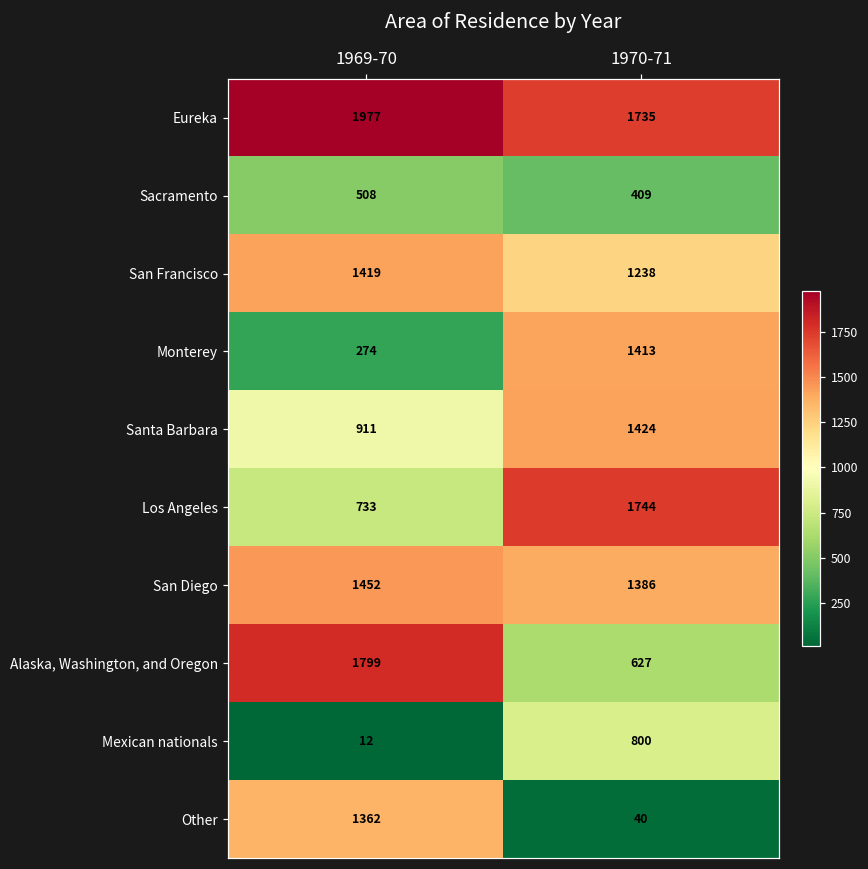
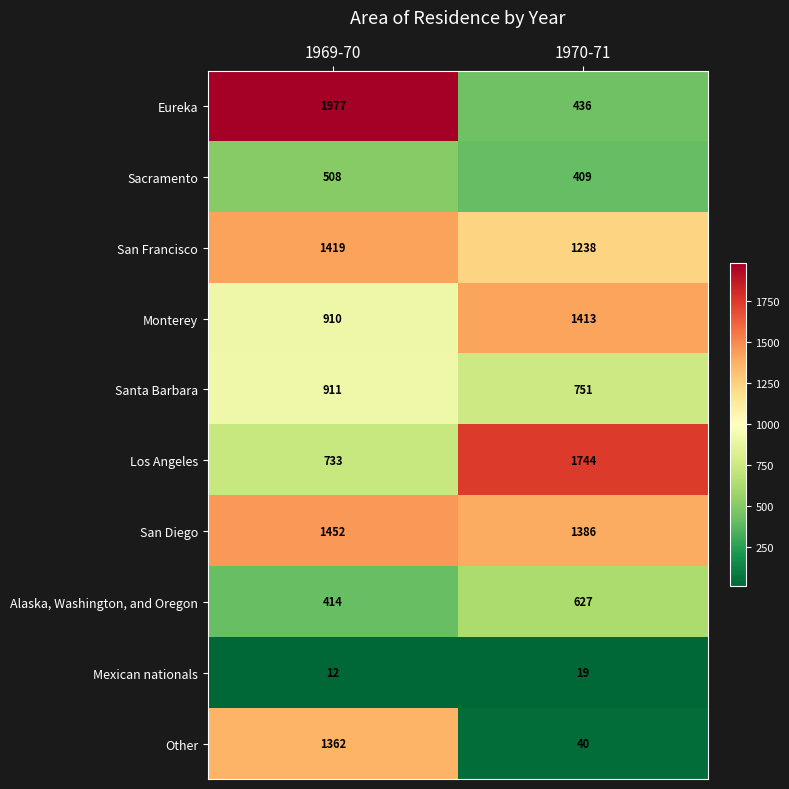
Eureka, 1970-71: 1735 -> 436
Monterey, 1969-70: 274 -> 910
Santa Barbara, 1970-71: 1424 -> 751
Alaska, Washington, and Oregon, 1969-70: 1799 -> 414
Mexican nationals, 1970-71: 800 -> 19
